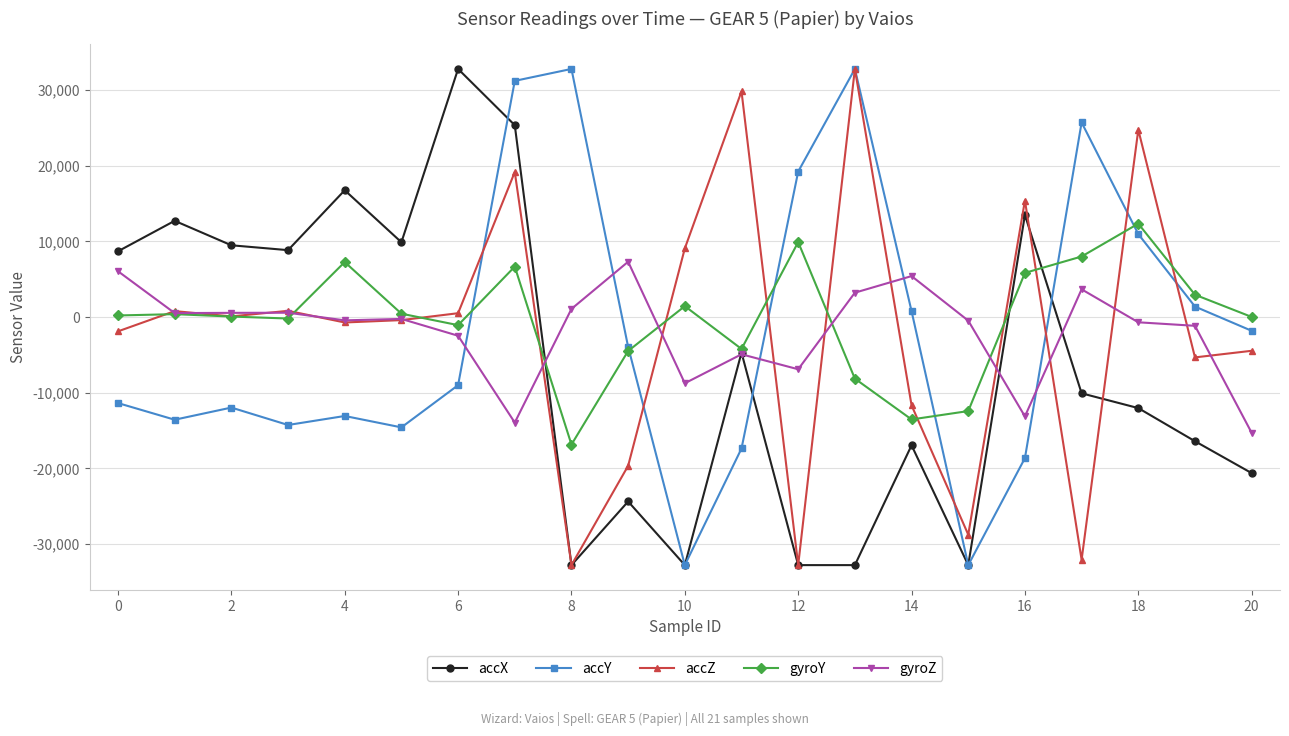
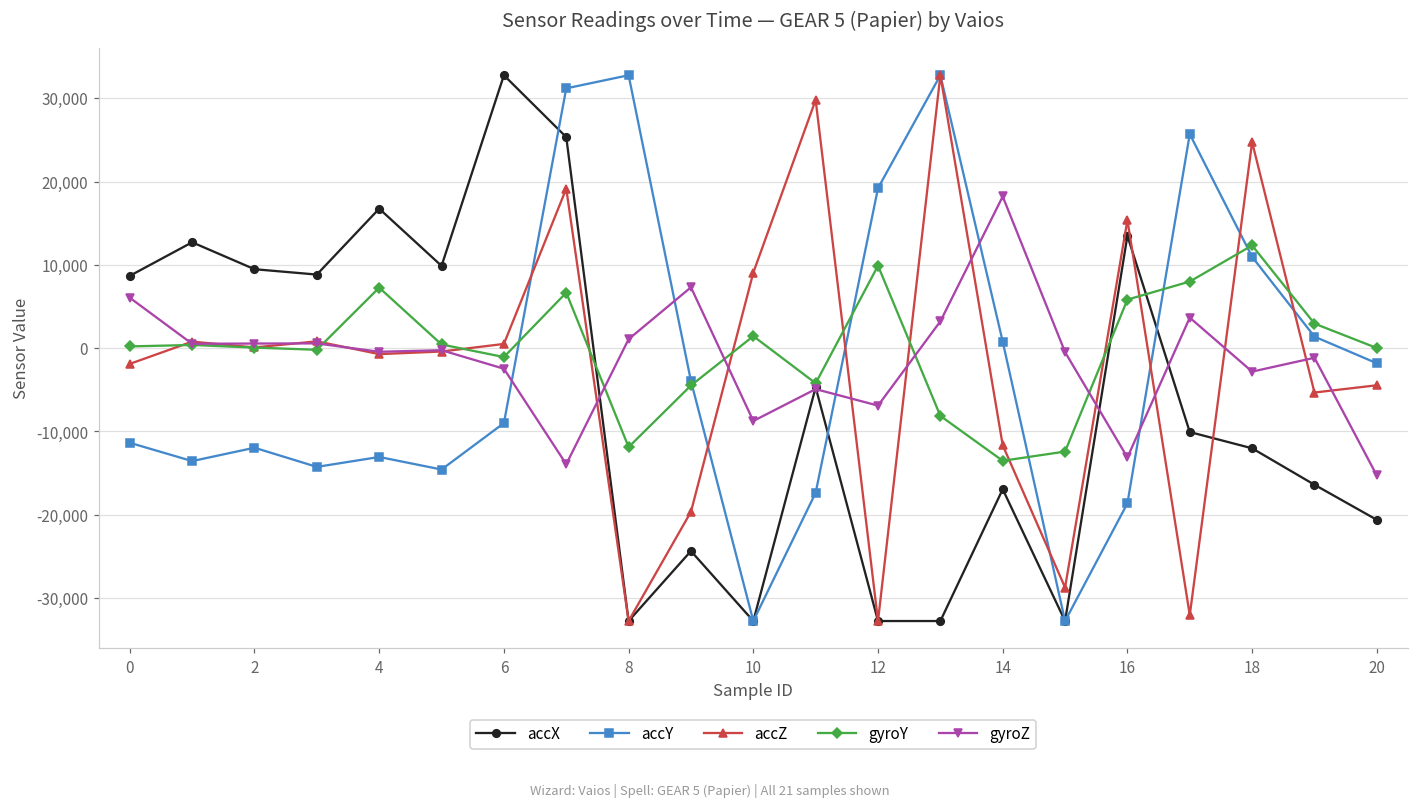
gyroY, 8: -17,000 -> -12,000
gyroZ, 14: 5,000 -> 18,000
gyroZ, 18: -1,000 -> -3,000
